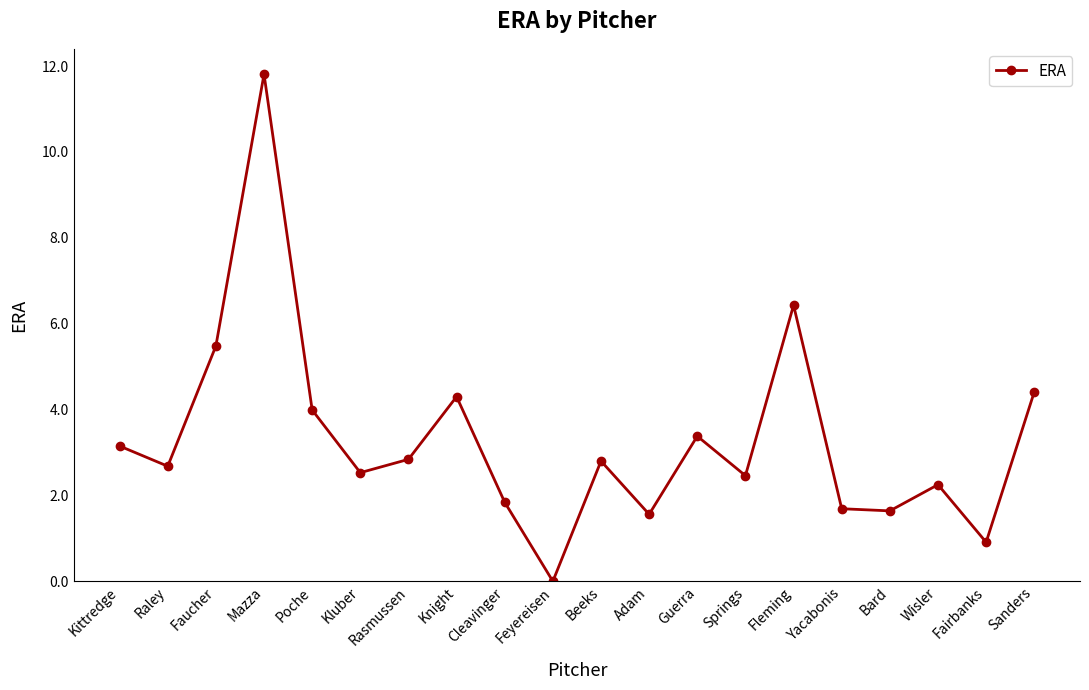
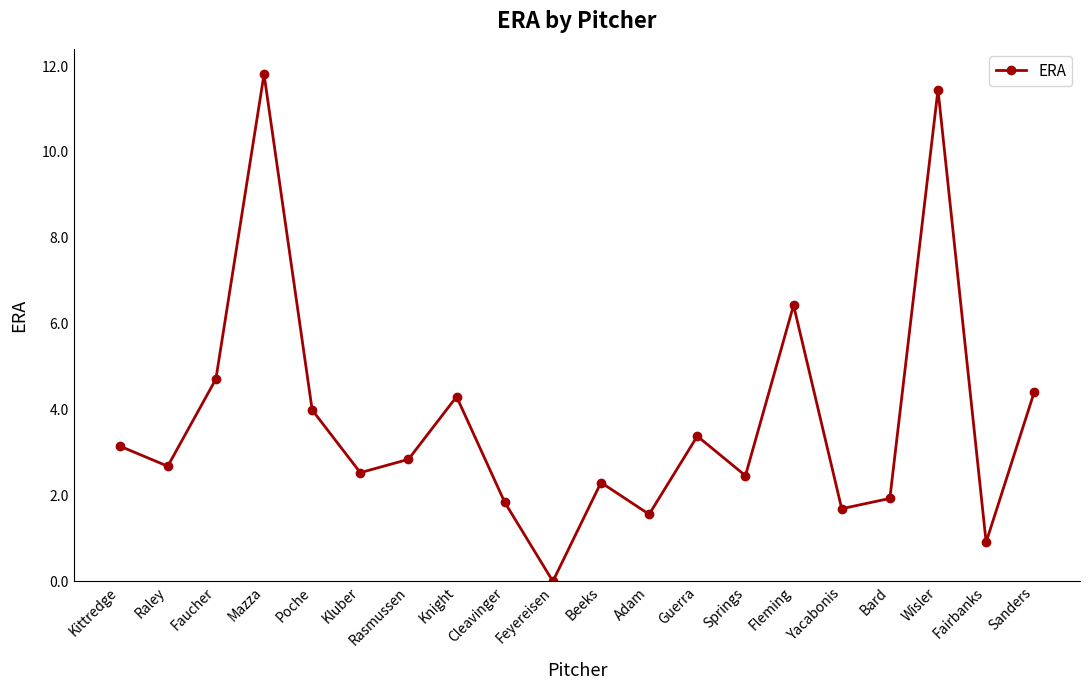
Faucher: 5.5 -> 4.7
Beeks: 2.8 -> 2.3
Bard: 1.6 -> 1.9
Wisler: 2.3 -> 11.5
